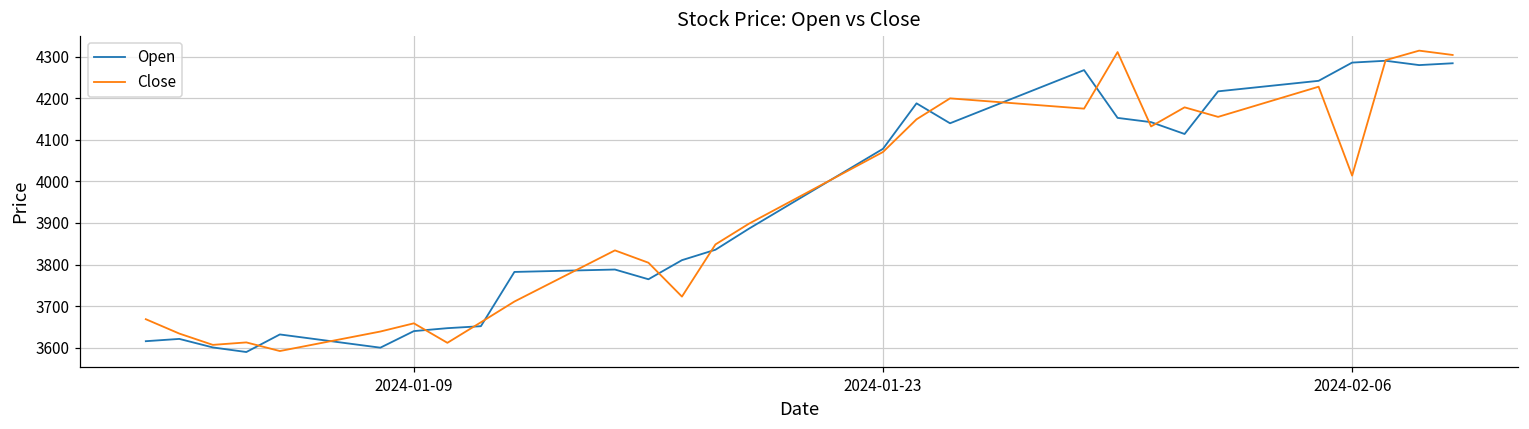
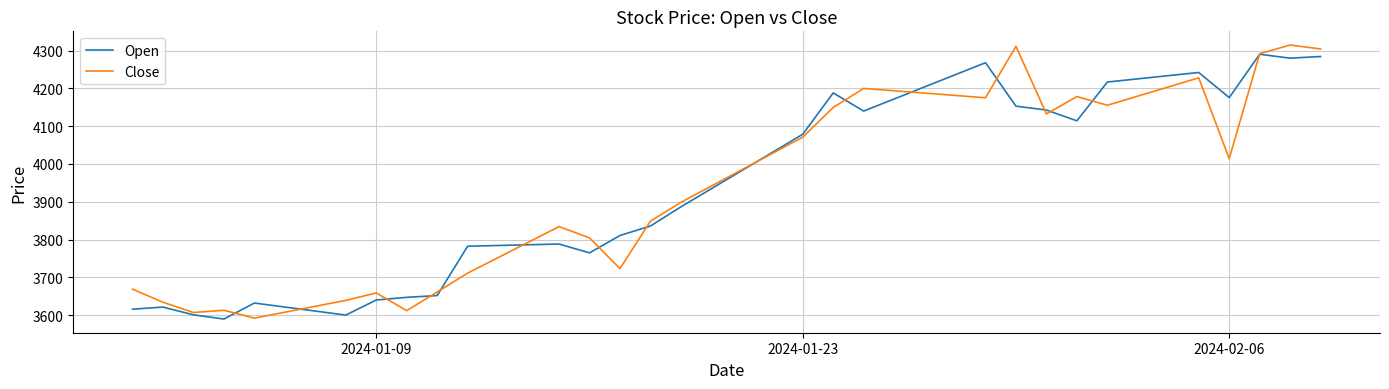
Open, 2024-02-06: 4290 -> 4180
